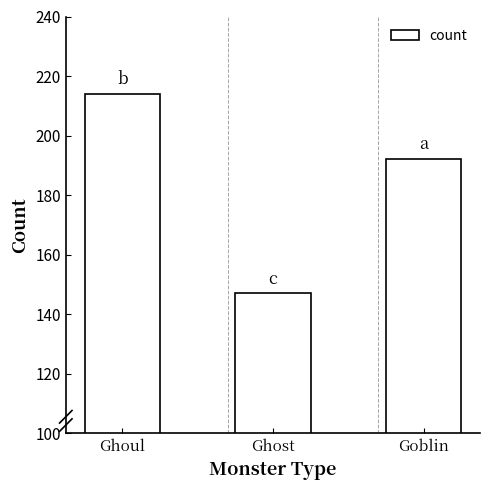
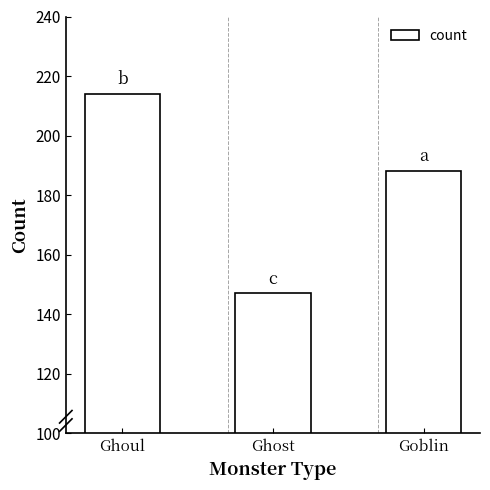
Goblin: 192 -> 188
